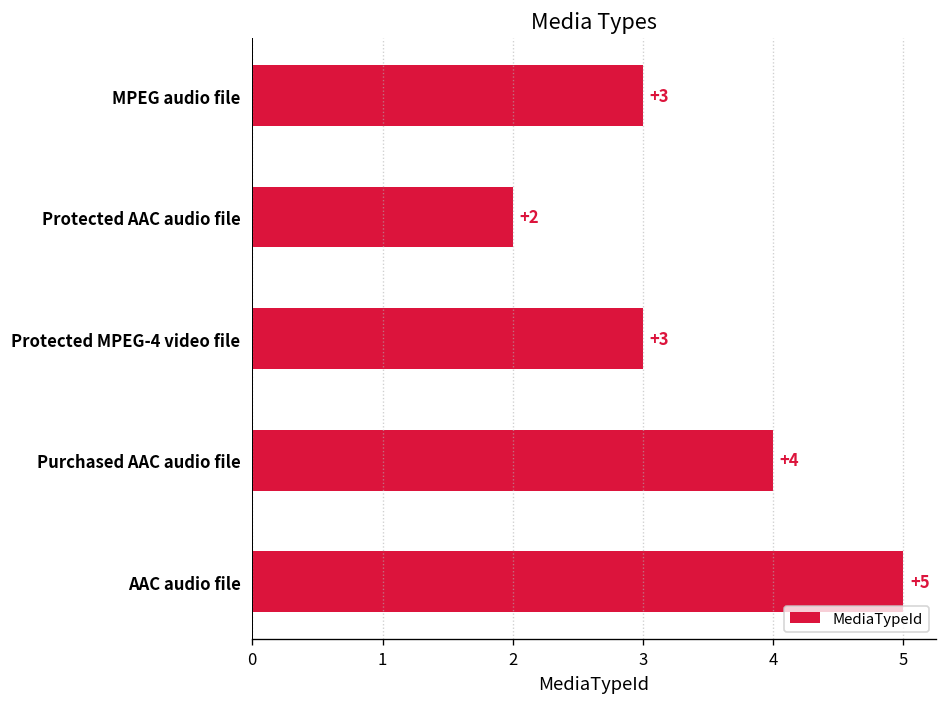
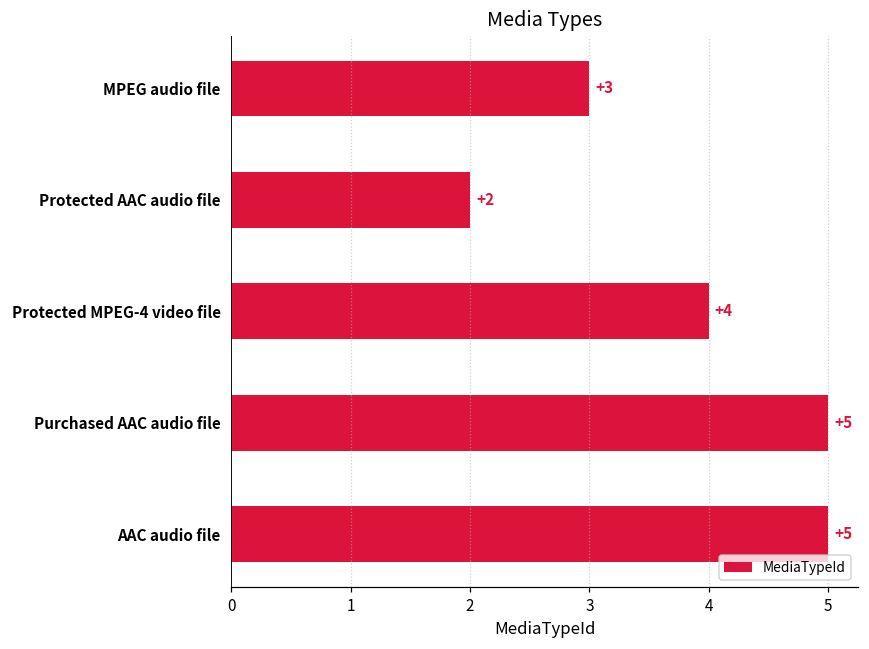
Protected MPEG-4 video file: +3 -> +4
Purchased AAC audio file: +4 -> +5
